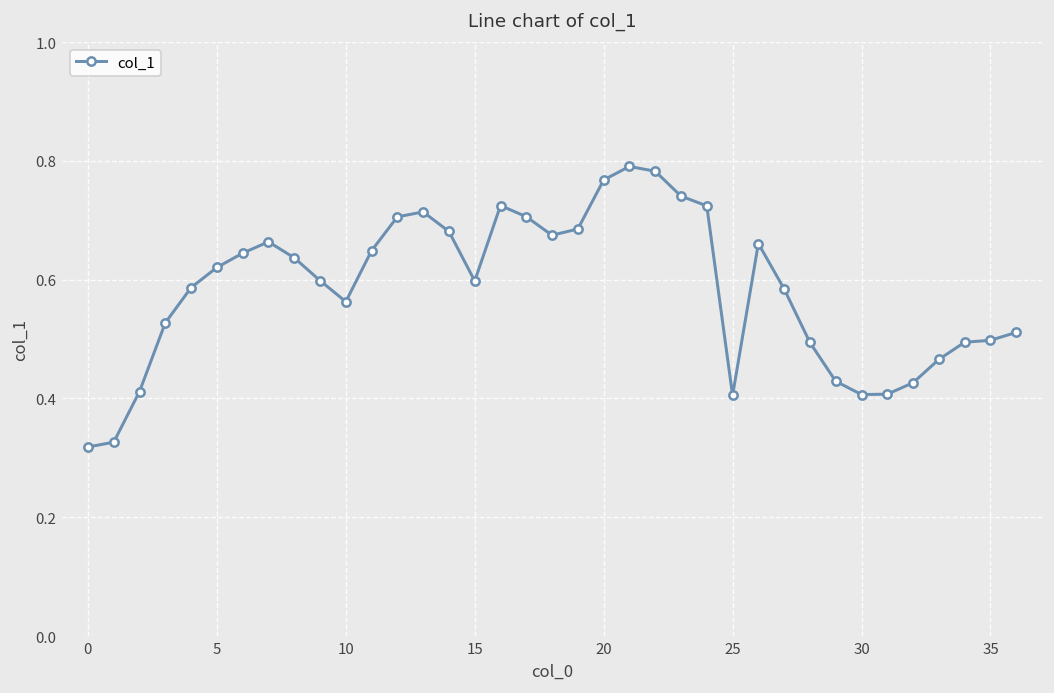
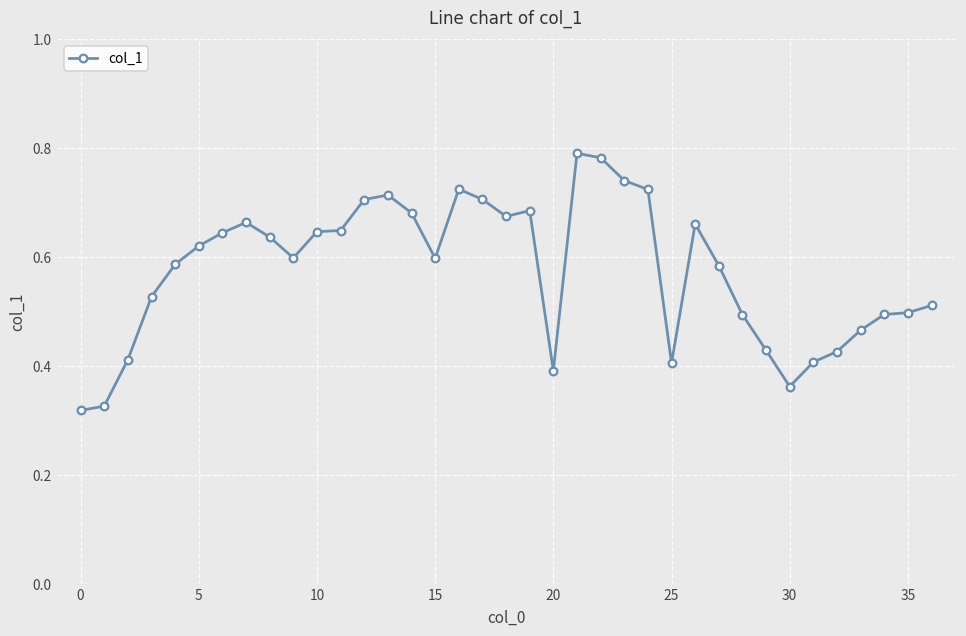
10: 0.56 -> 0.65
20: 0.77 -> 0.39
30: 0.41 -> 0.36
